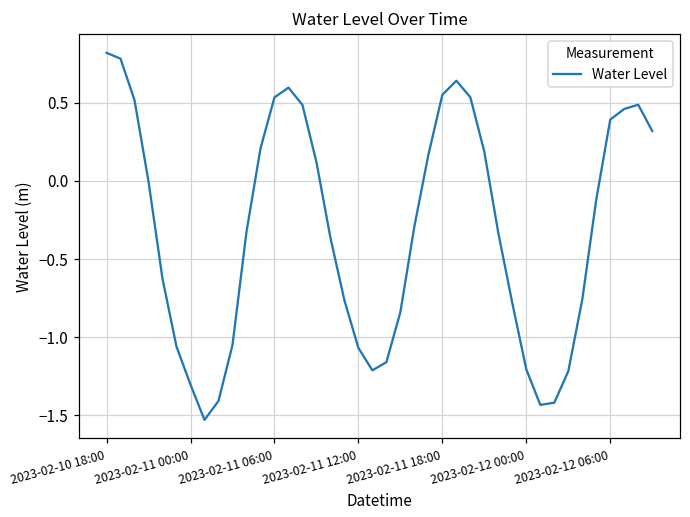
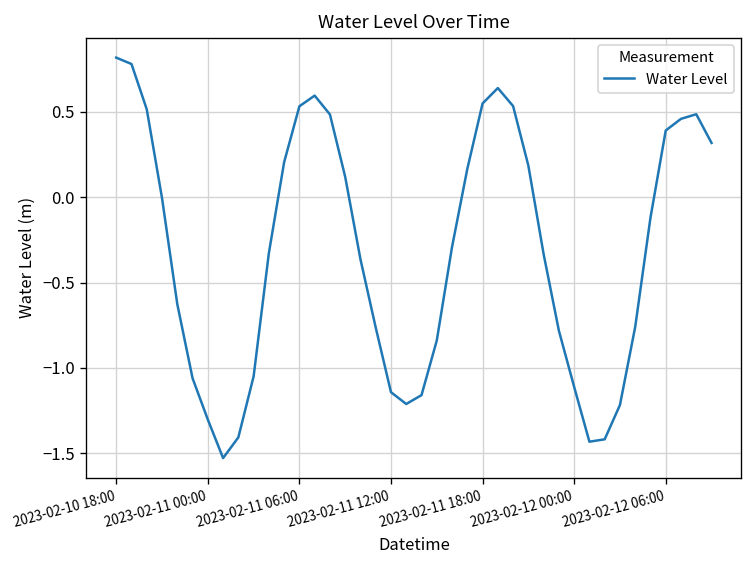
2023-02-11 12:00: -1.07 -> -1.14
2023-02-12 00:00: -1.21 -> -1.11
